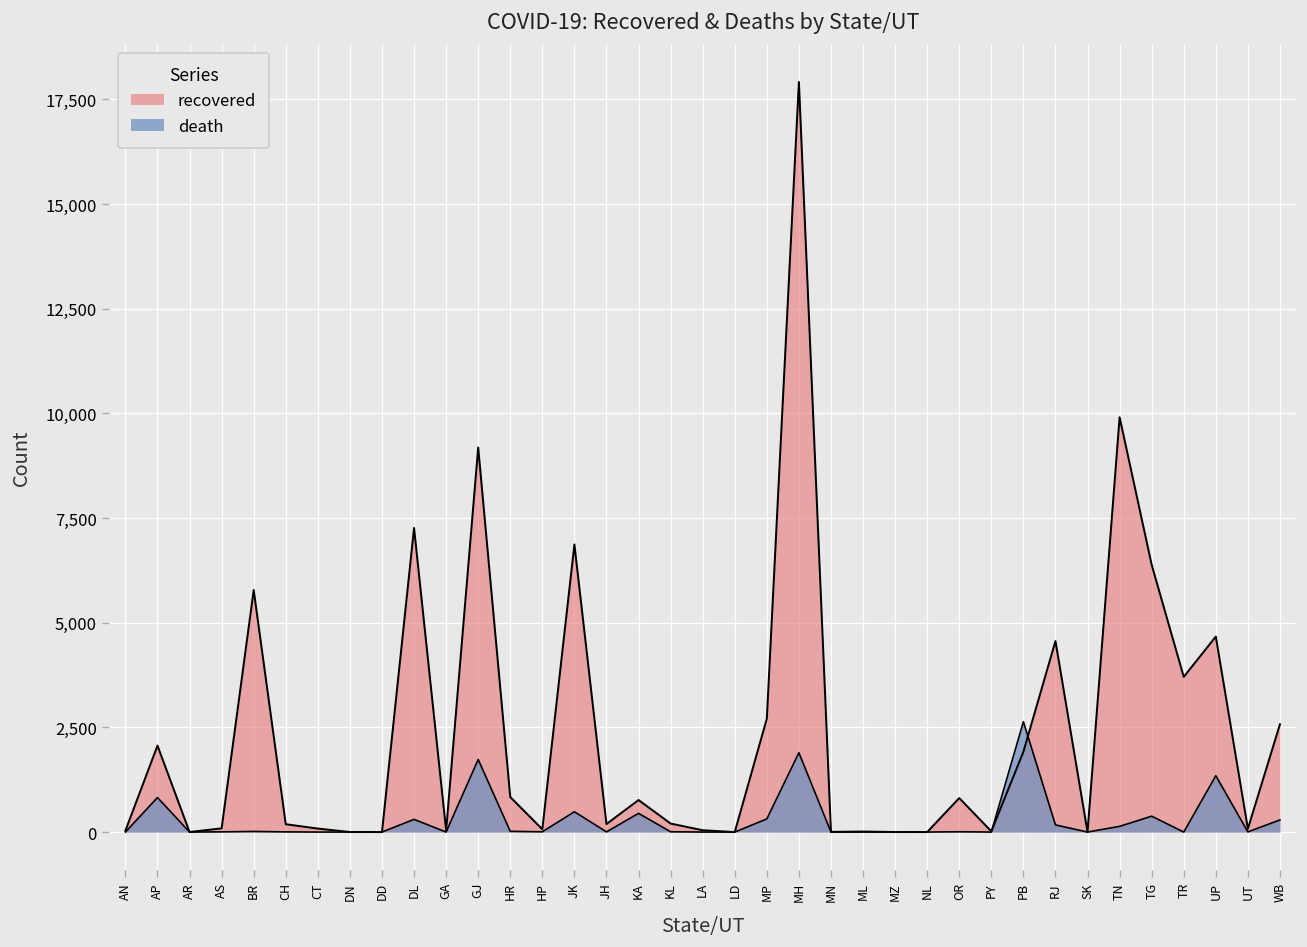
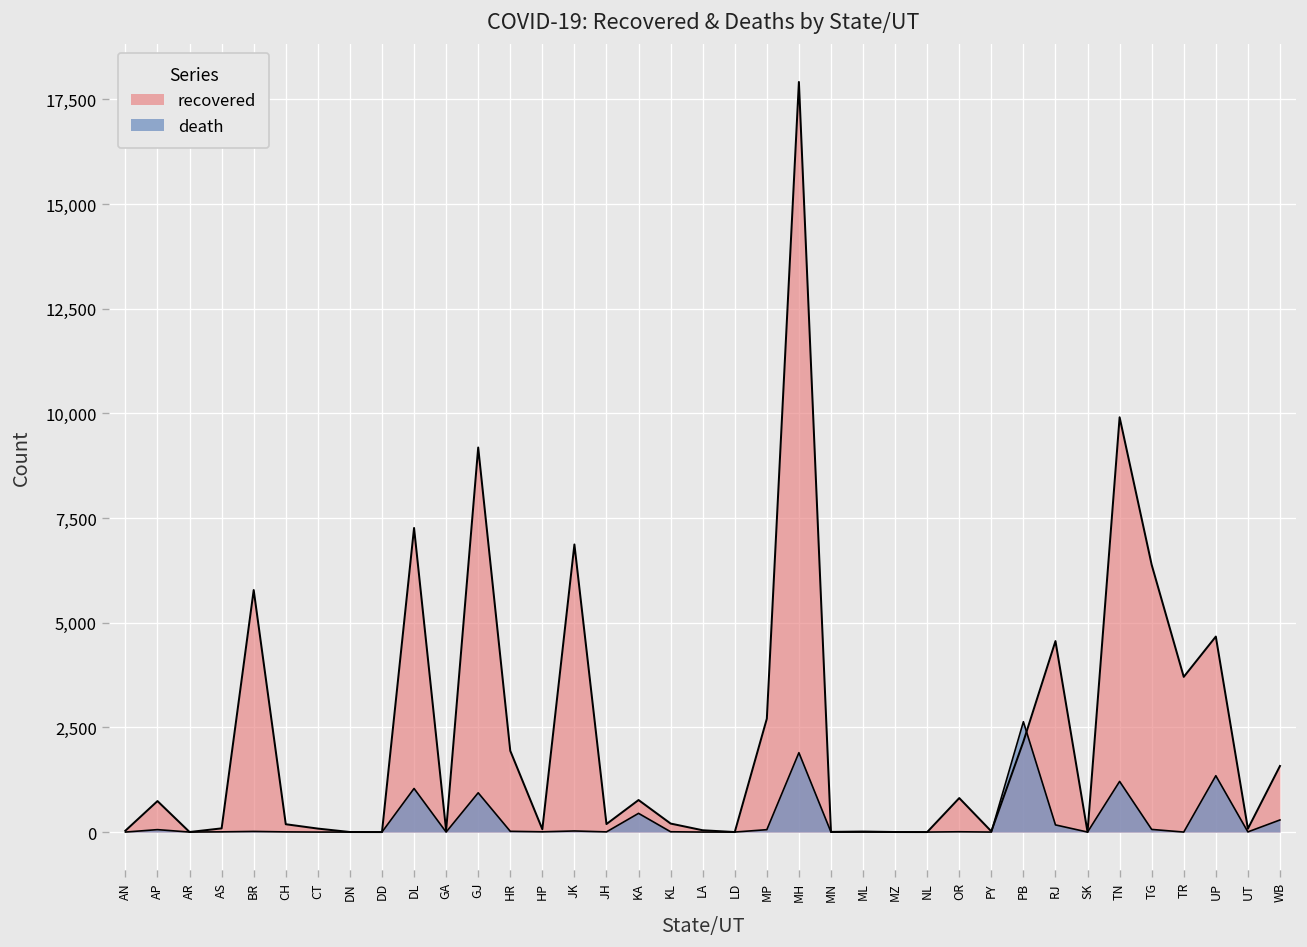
recovered, AP: 2,100 -> 700
death, AP: 800 -> 100
death, DL: 300 -> 1,000
death, GJ: 1,700 -> 900
recovered, HR: 800 -> 1,900
death, JK: 500 -> 0
death, MP: 300 -> 100
recovered, PB: 1,900 -> 2,200
death, TN: 100 -> 1,200
death, TG: 400 -> 100
recovered, WB: 2,600 -> 1,600
